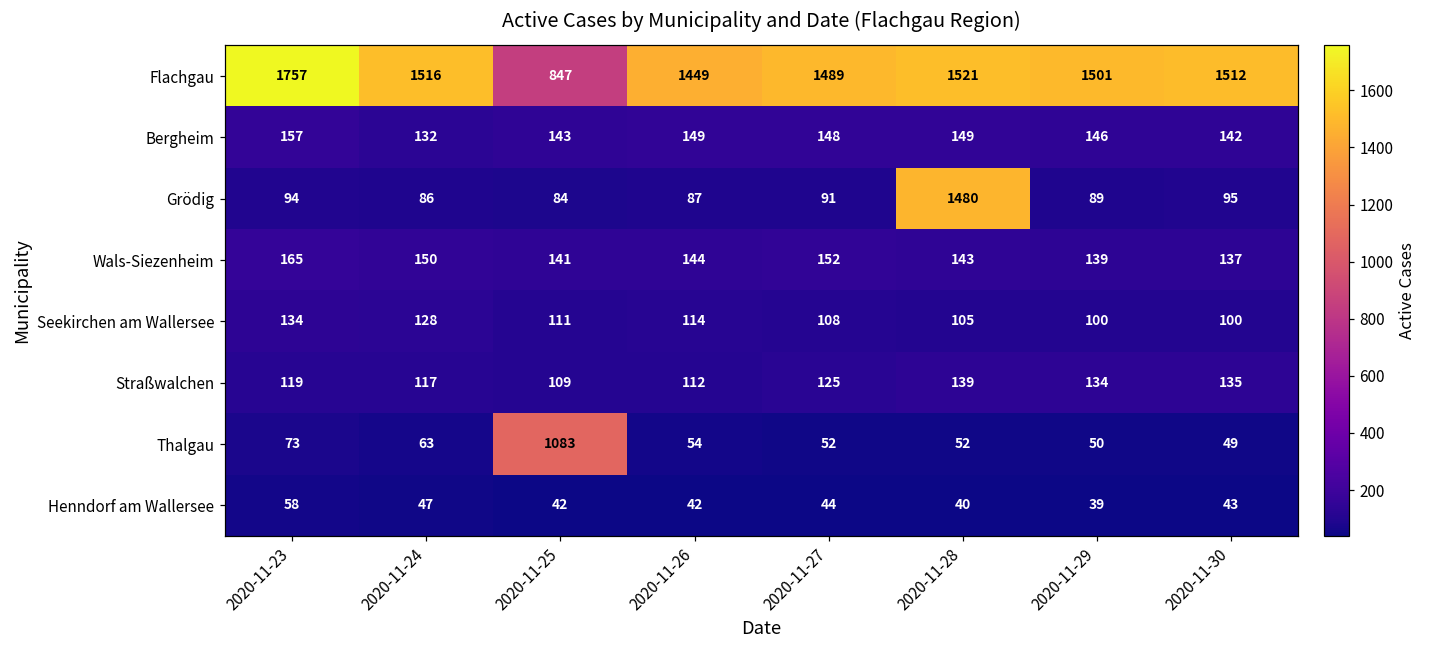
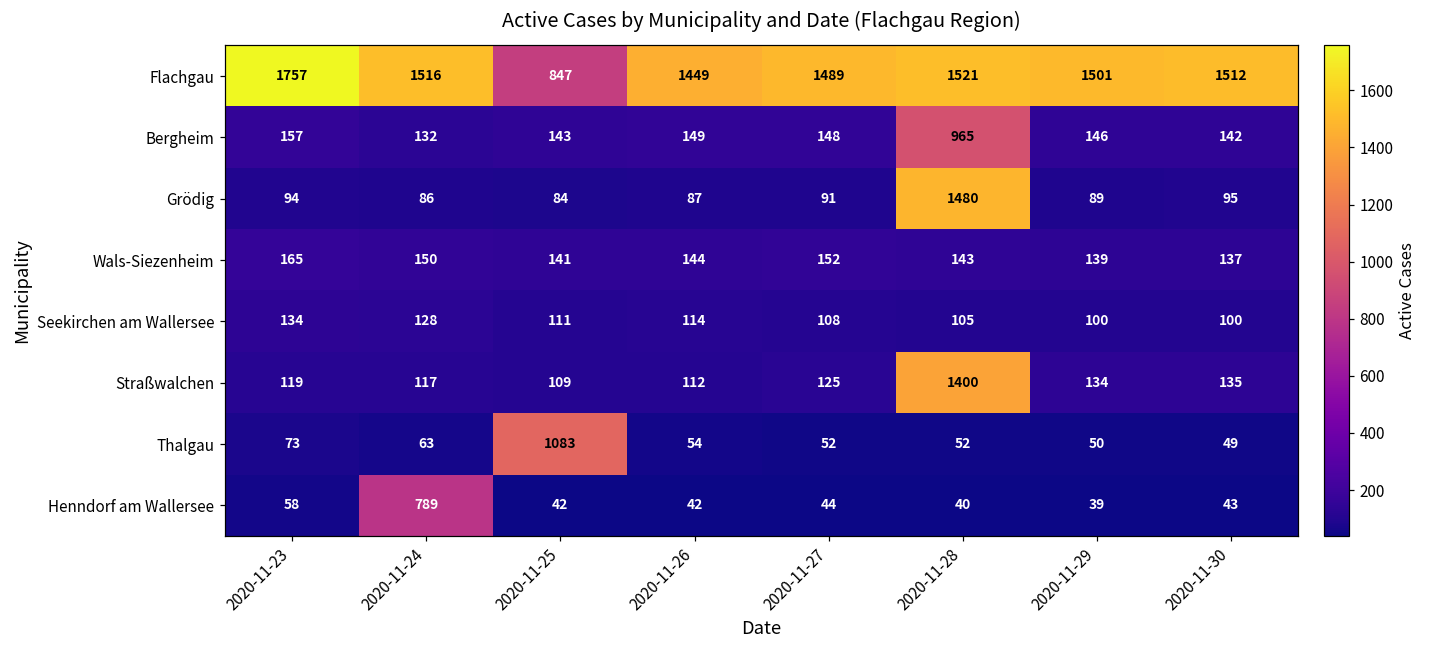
Bergheim, 2020-11-28: 149 -> 965
Straßwalchen, 2020-11-28: 139 -> 1400
Henndorf am Wallersee, 2020-11-24: 47 -> 789
